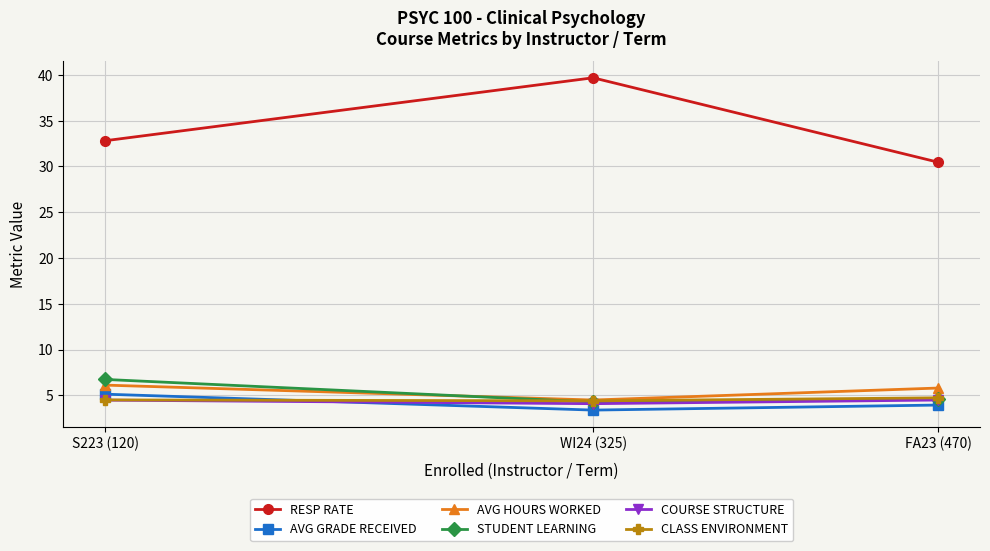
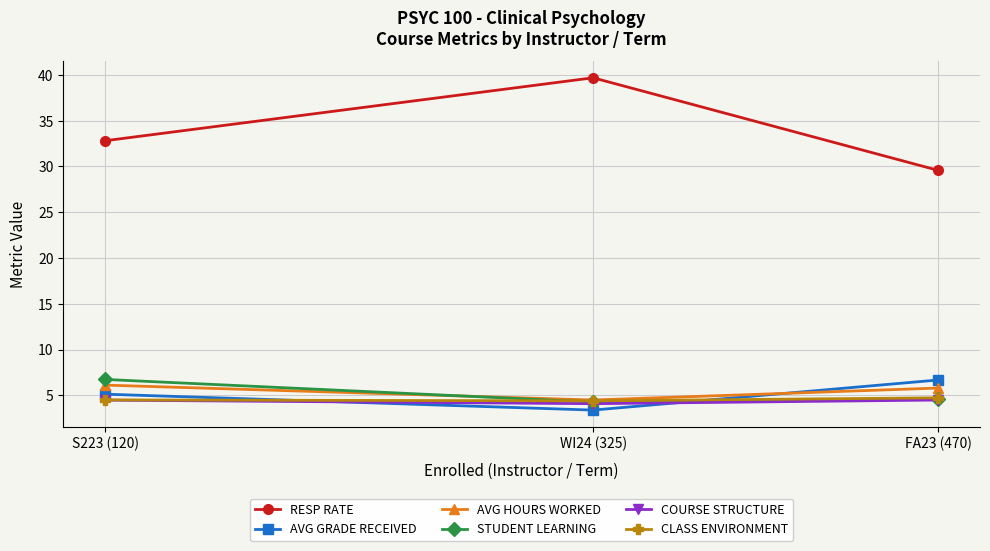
RESP RATE, FA23 (470): 30.5 -> 29.6
AVG GRADE RECEIVED, FA23 (470): 4 -> 7
